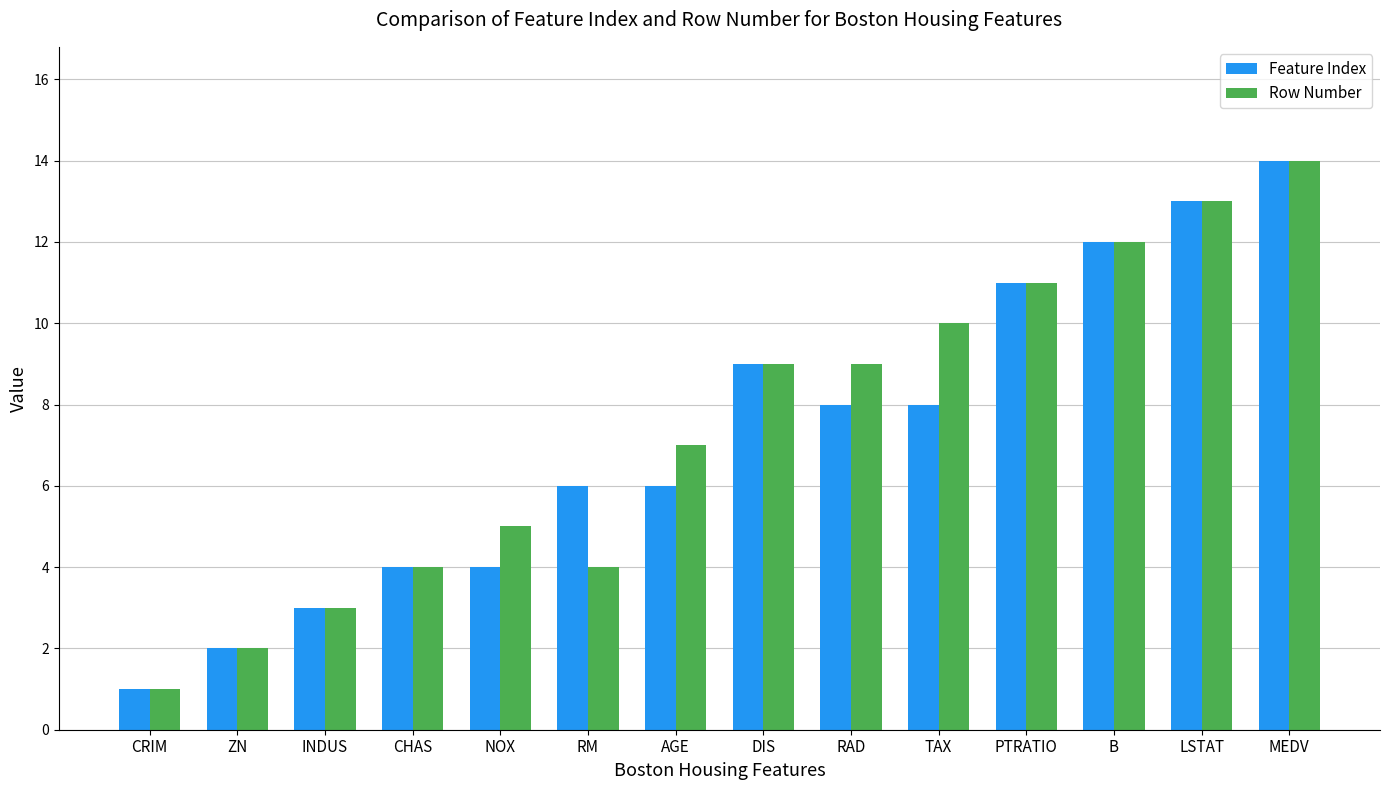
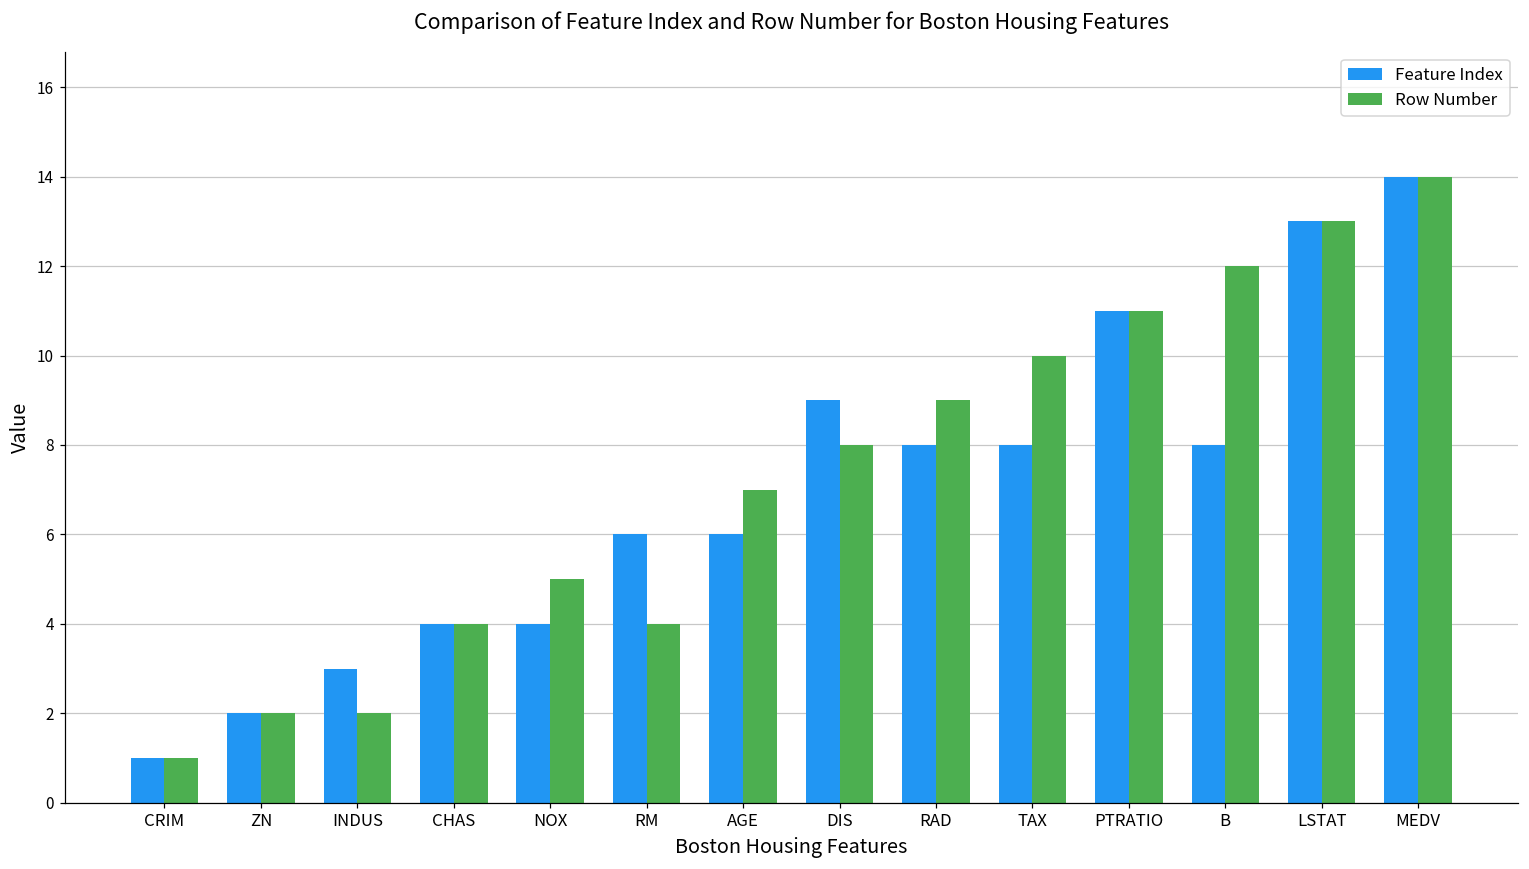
Row Number, INDUS: 3 -> 2
Row Number, DIS: 9 -> 8
Feature Index, B: 12 -> 8
